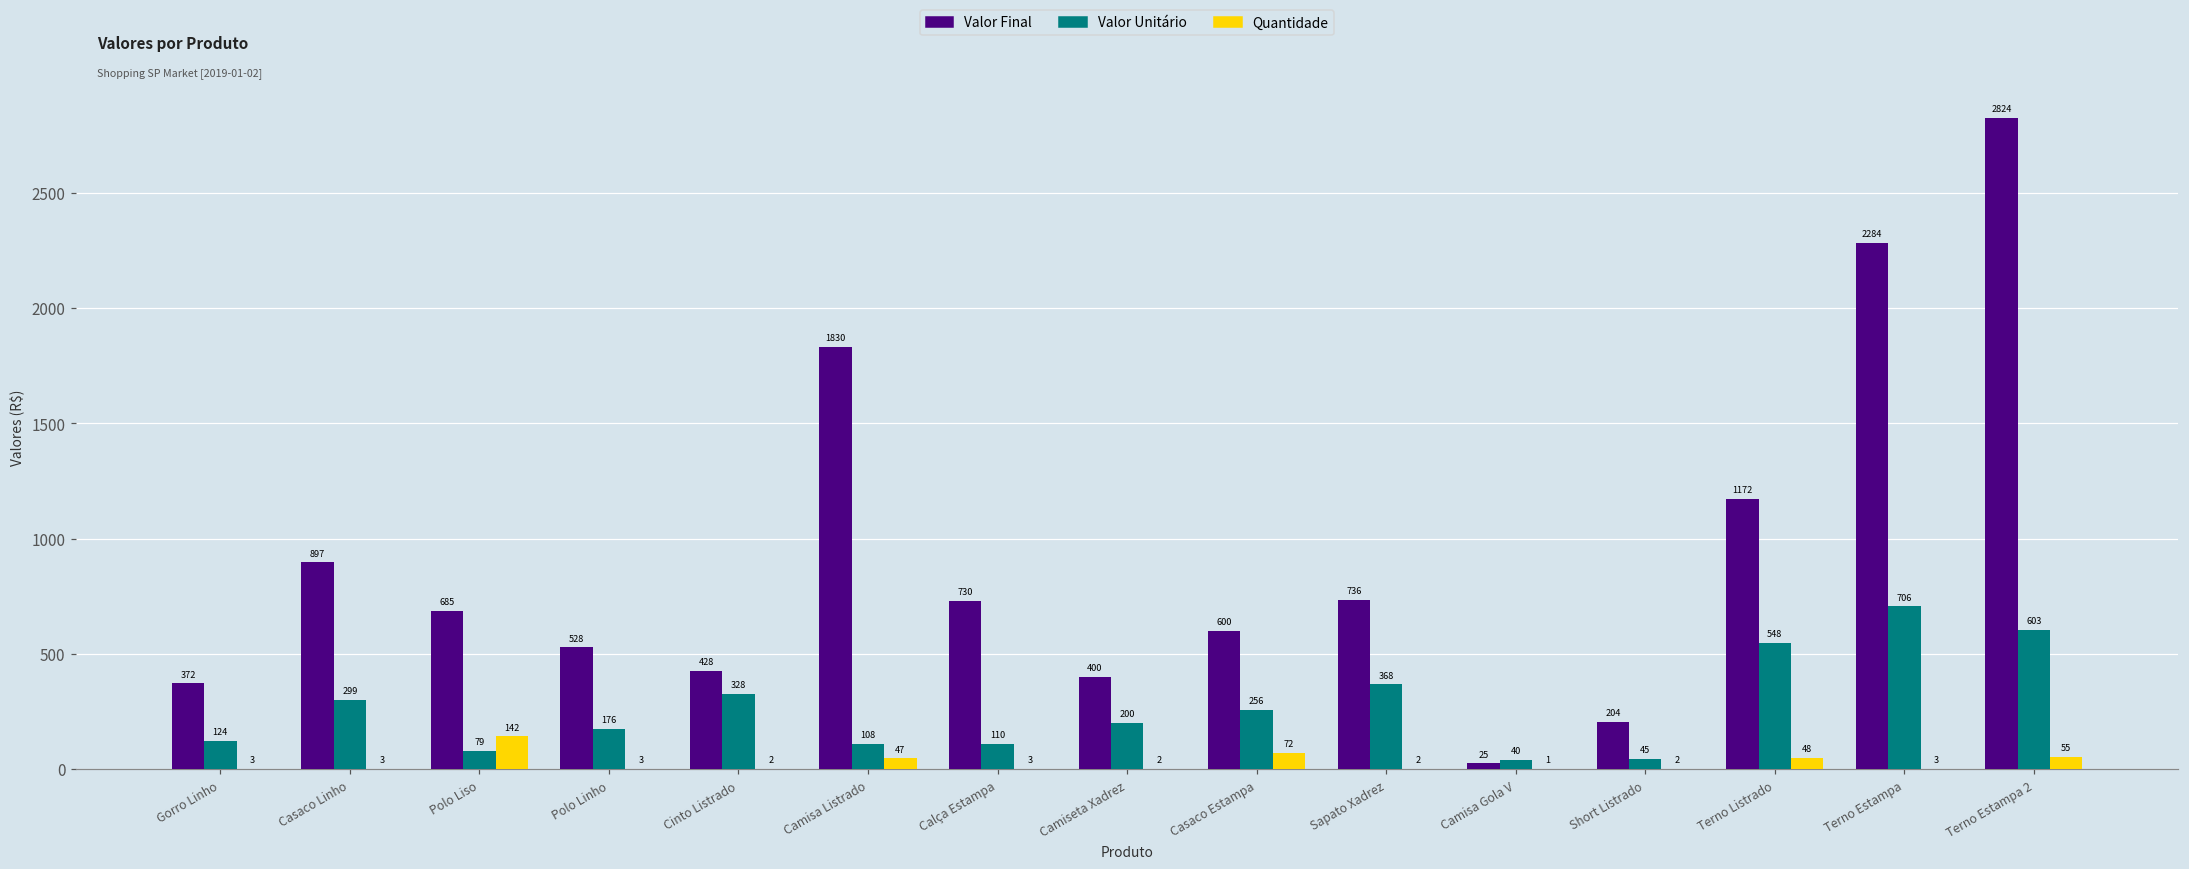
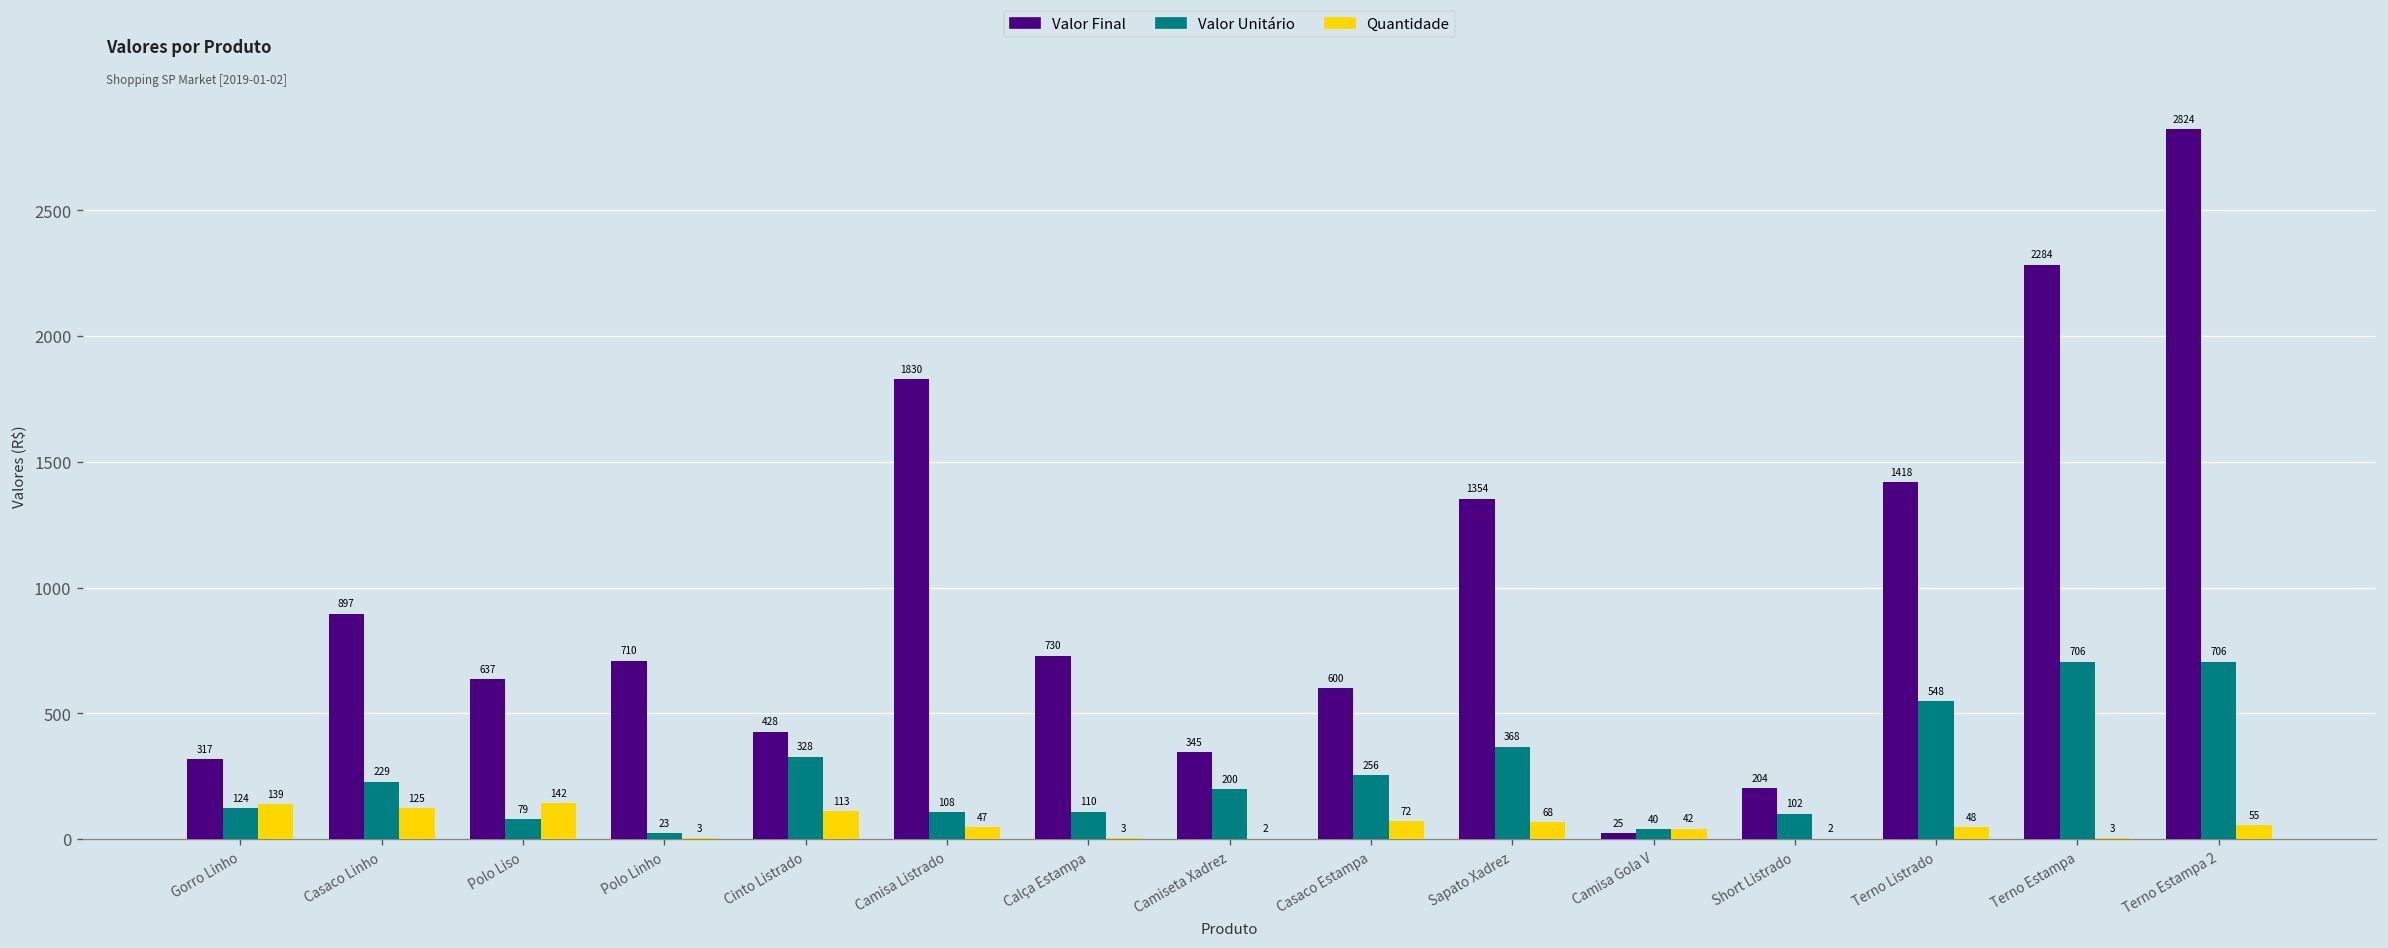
Valor Final, Gorro Linho: 372 -> 317
Quantidade, Gorro Linho: 3 -> 139
Valor Unitário, Casaco Linho: 299 -> 229
Quantidade, Casaco Linho: 3 -> 125
Valor Final, Polo Liso: 685 -> 637
Valor Final, Polo Linho: 528 -> 710
Valor Unitário, Polo Linho: 176 -> 23
Quantidade, Cinto Listrado: 2 -> 113
Valor Final, Camiseta Xadrez: 400 -> 345
Valor Final, Sapato Xadrez: 736 -> 1354
Quantidade, Sapato Xadrez: 2 -> 68
Quantidade, Camisa Gola V: 1 -> 42
Valor Unitário, Short Listrado: 45 -> 102
Valor Final, Terno Listrado: 1172 -> 1418
Valor Unitário, Terno Estampa 2: 603 -> 706
